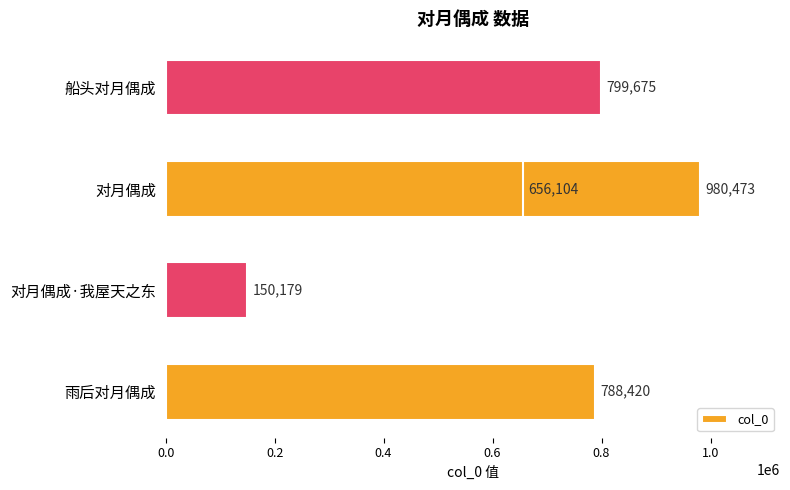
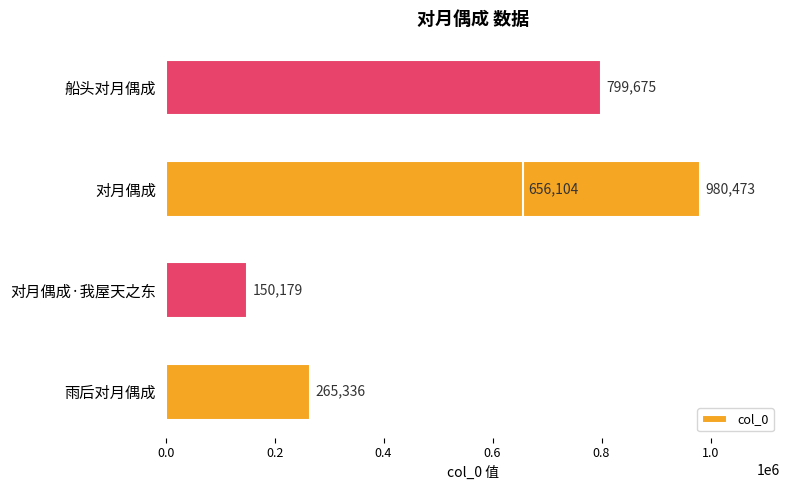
雨后对月偶成: 788,420 -> 265,336
